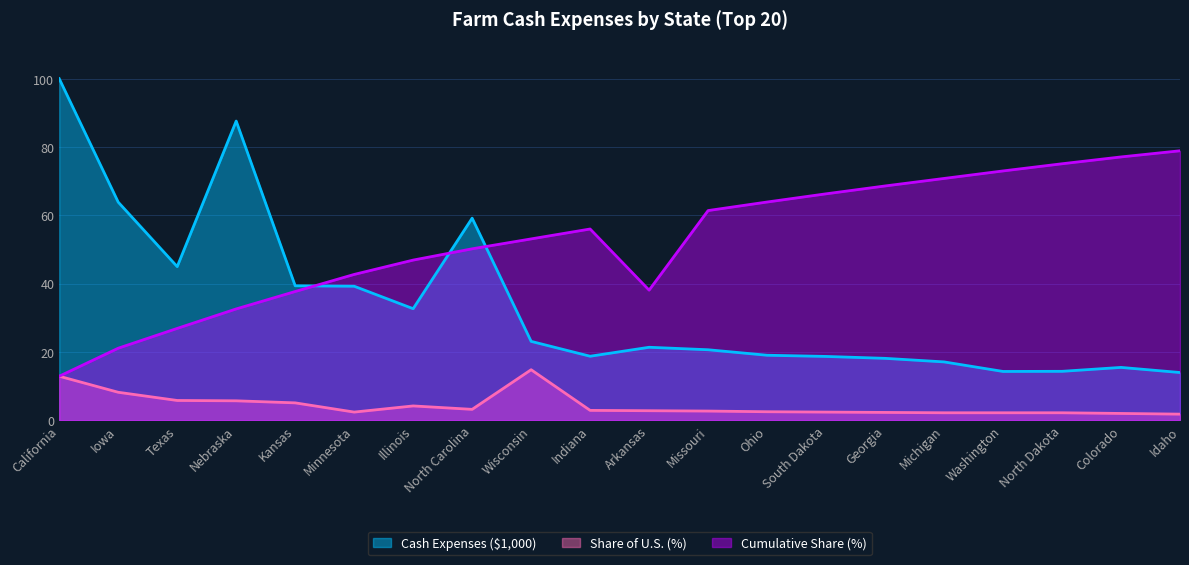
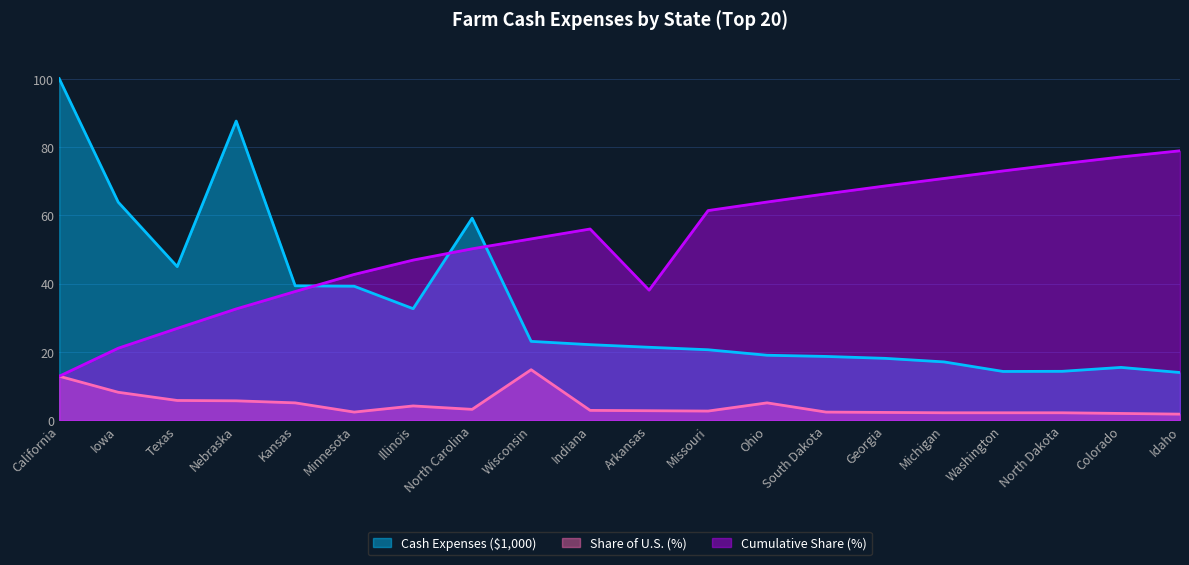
Cash Expenses ($1,000), Indiana: 19 -> 22
Share of U.S. (%), Ohio: 3 -> 5
